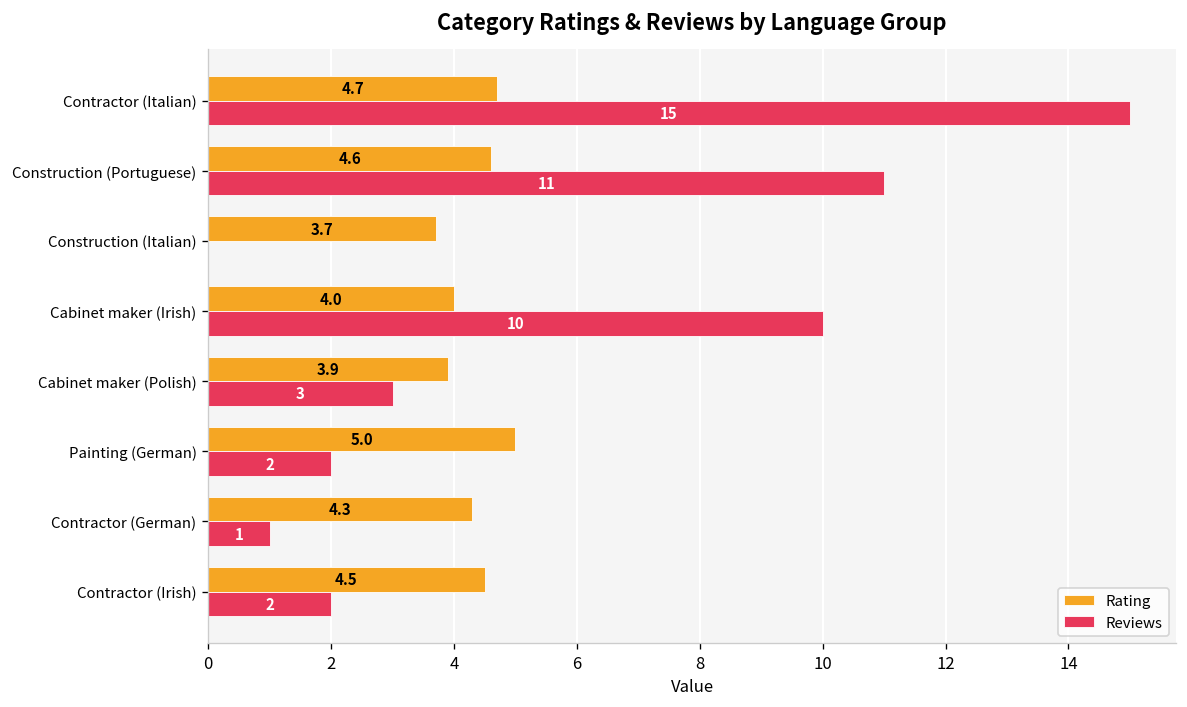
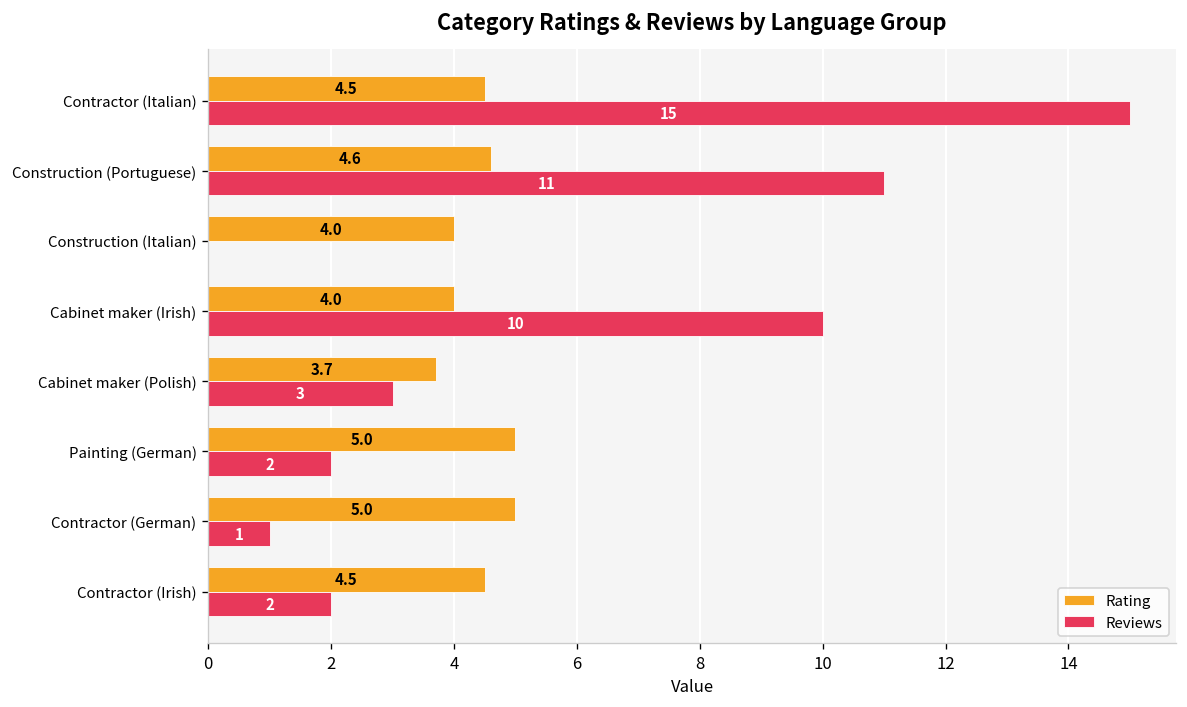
Rating, Contractor (Italian): 4.7 -> 4.5
Rating, Construction (Italian): 3.7 -> 4.0
Rating, Cabinet maker (Polish): 3.9 -> 3.7
Rating, Contractor (German): 4.3 -> 5.0
